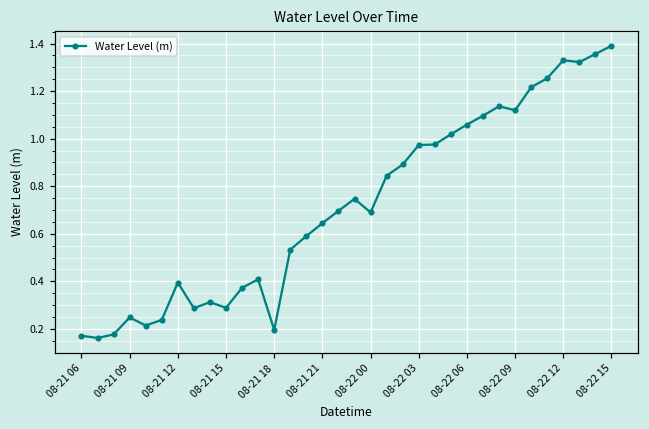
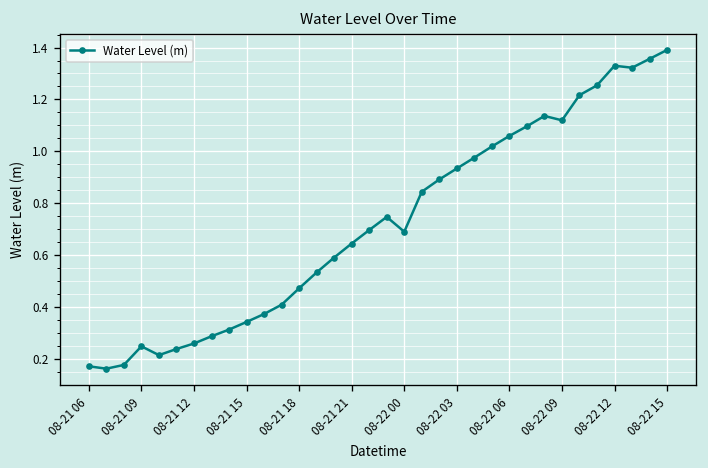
08-21 12: 0.40 -> 0.26
08-21 15: 0.29 -> 0.34
08-21 18: 0.20 -> 0.47
08-22 03: 0.97 -> 0.93
